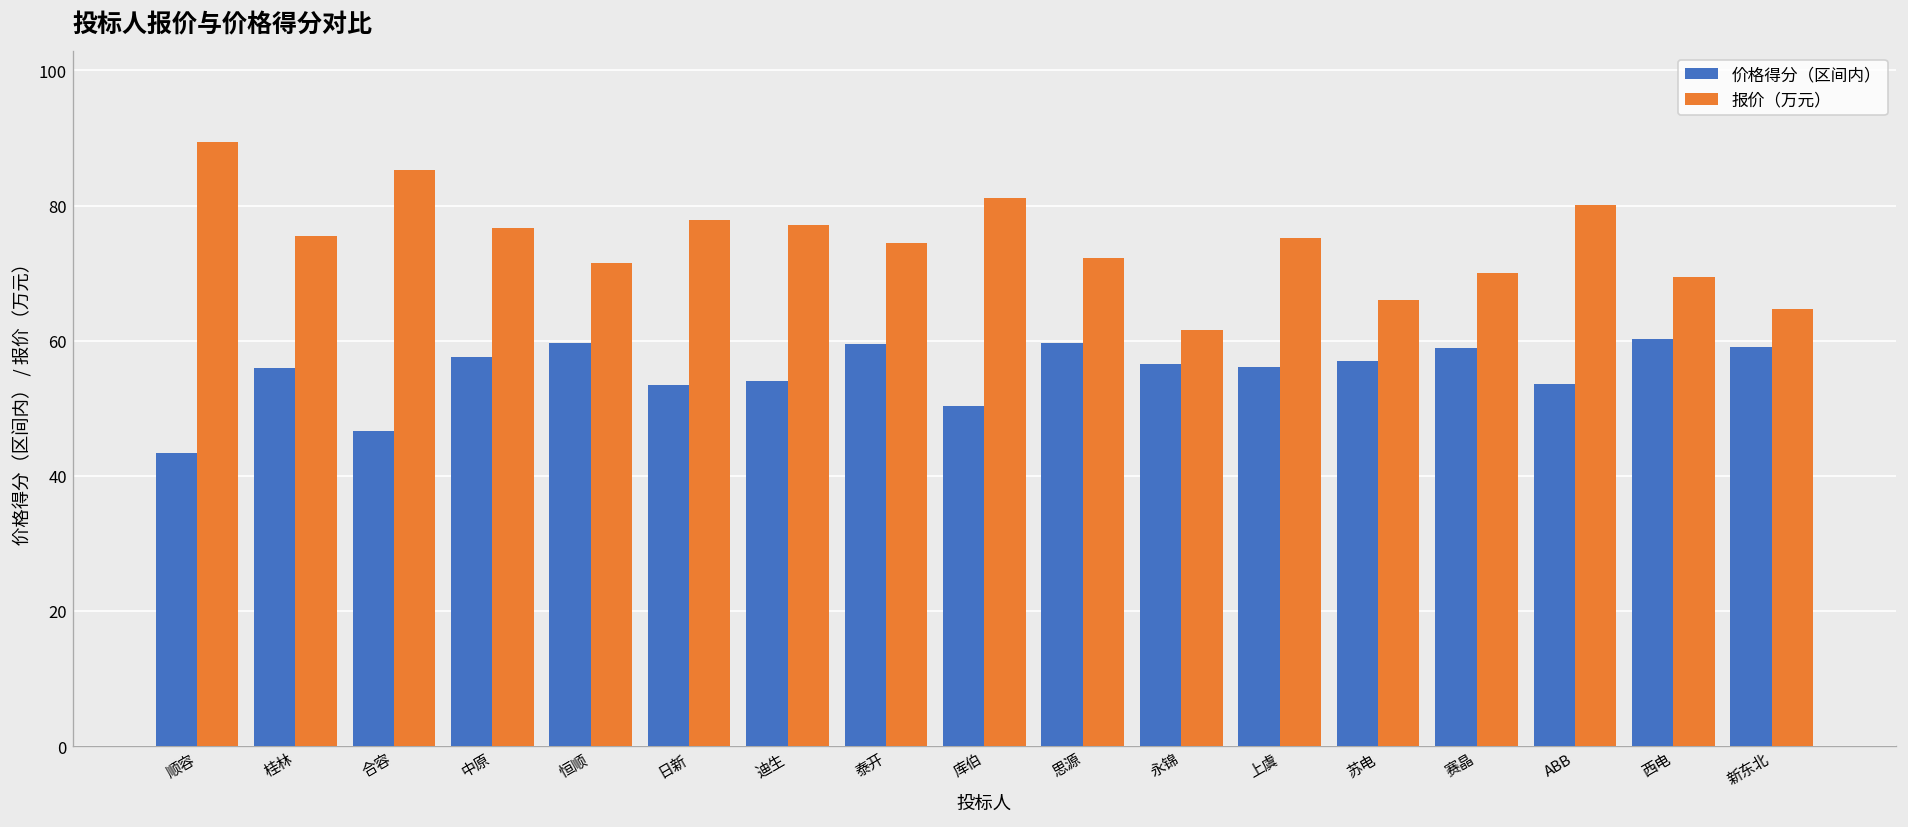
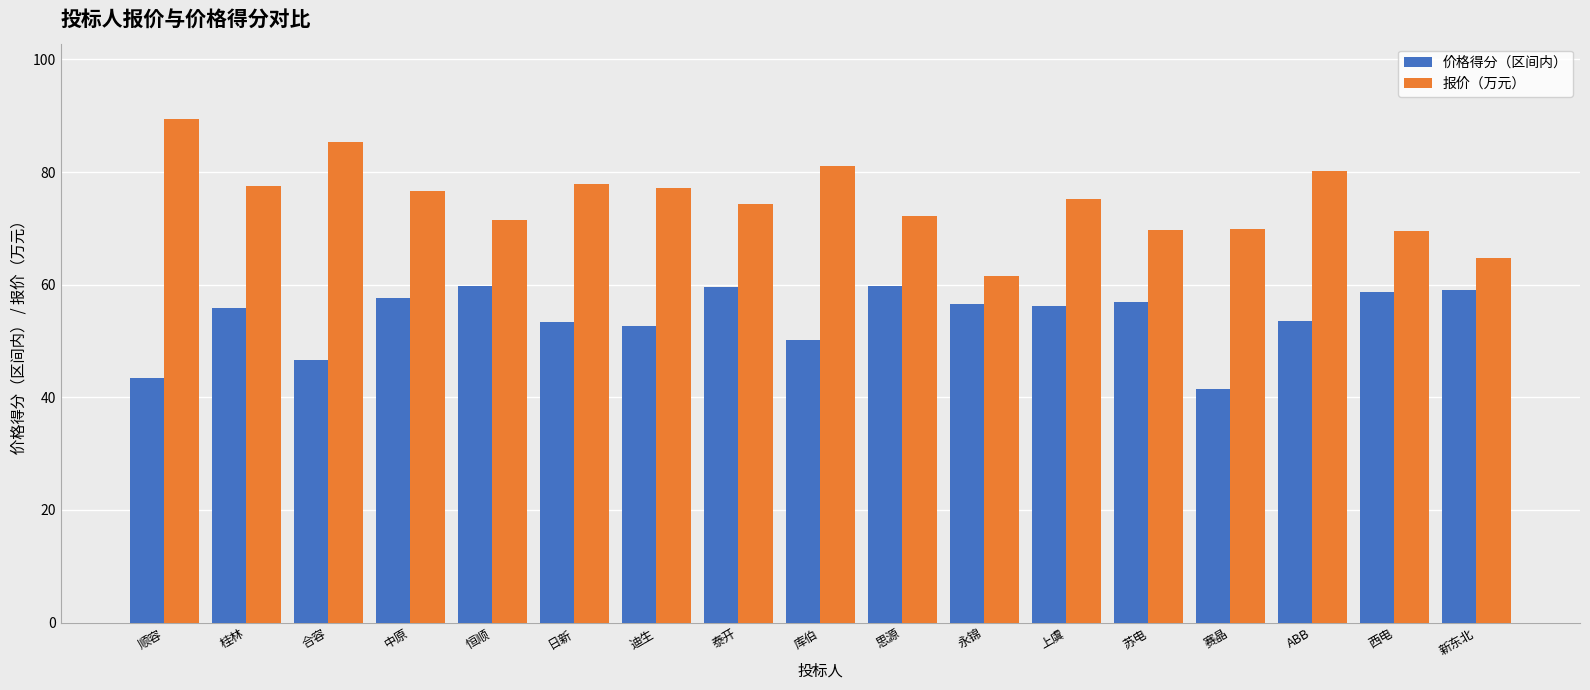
报价（万元）, 桂林: 75 -> 78
价格得分（区间内）, 迪生: 54 -> 53
报价（万元）, 苏电: 66 -> 70
价格得分（区间内）, 赛晶: 59 -> 42
价格得分（区间内）, 西电: 60 -> 59
